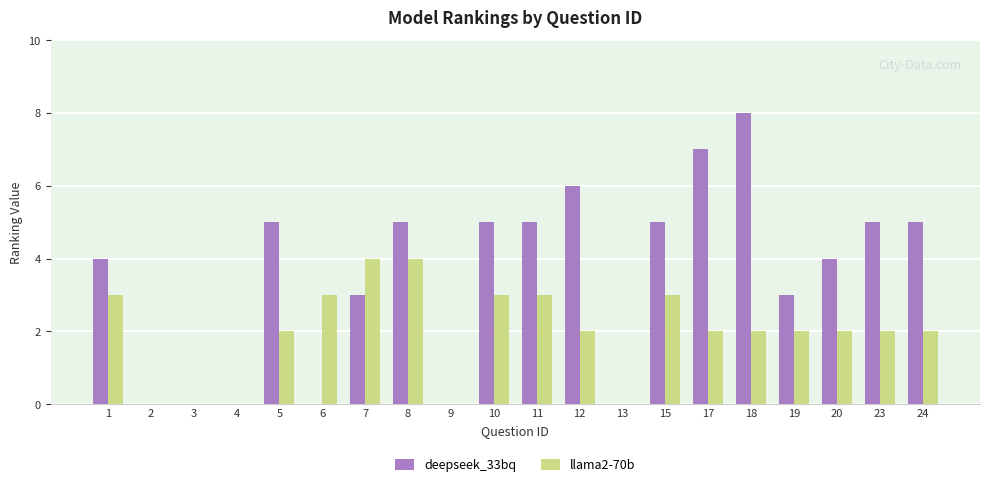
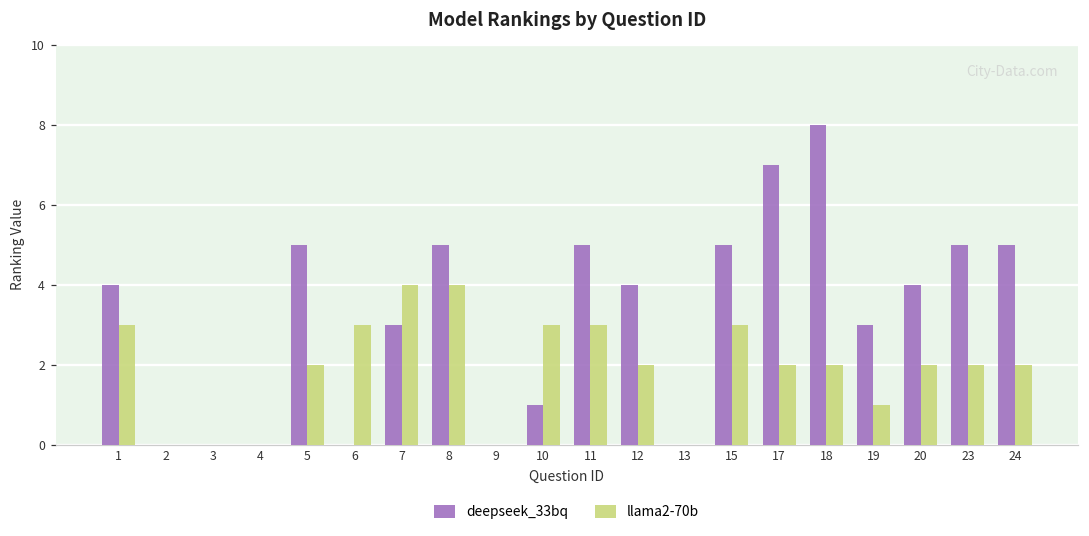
deepseek_33bq, 10: 5 -> 1
deepseek_33bq, 12: 6 -> 4
llama2-70b, 19: 2 -> 1
